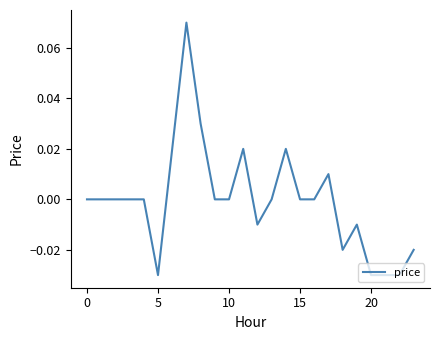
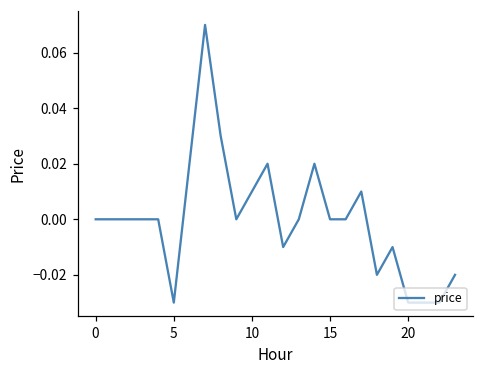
10: 0.00 -> 0.01
